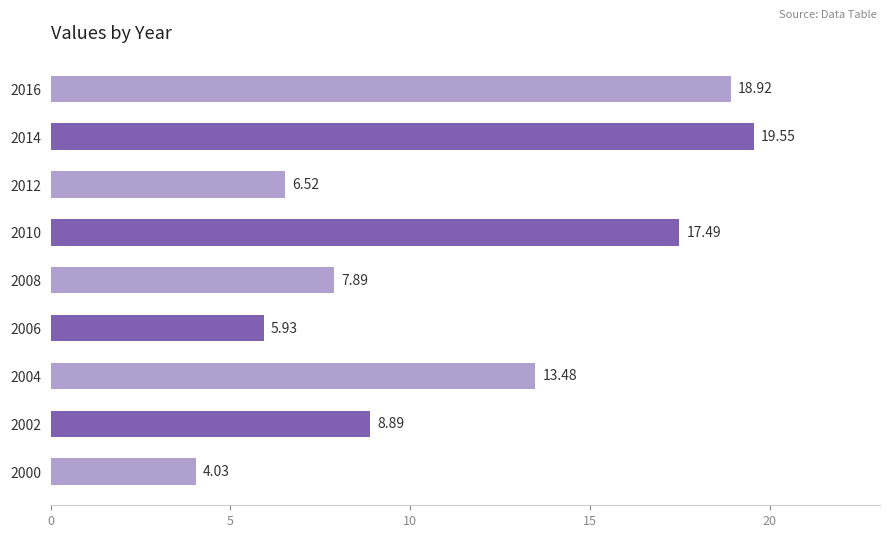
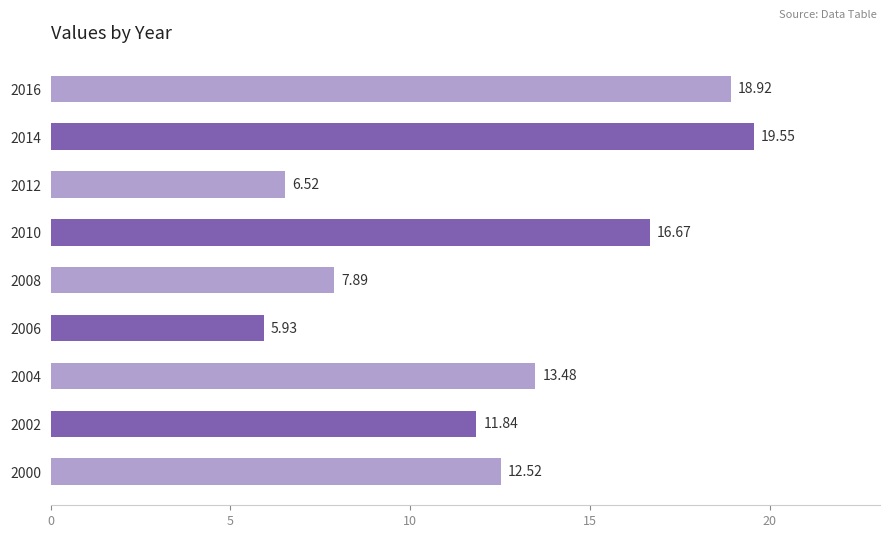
2010: 17.49 -> 16.67
2002: 8.89 -> 11.84
2000: 4.03 -> 12.52
